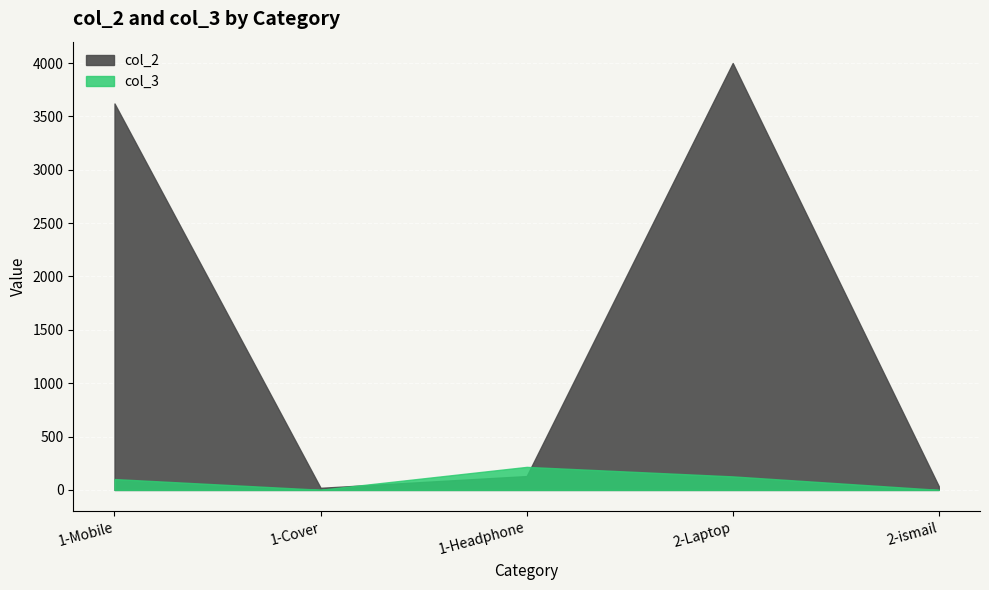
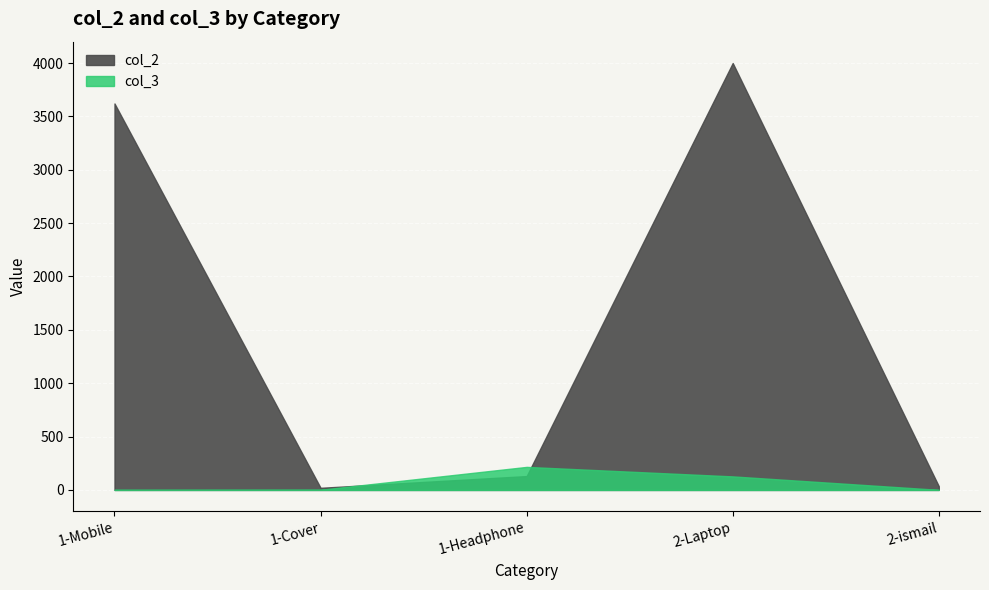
col_3, 1-Mobile: 100 -> 0
